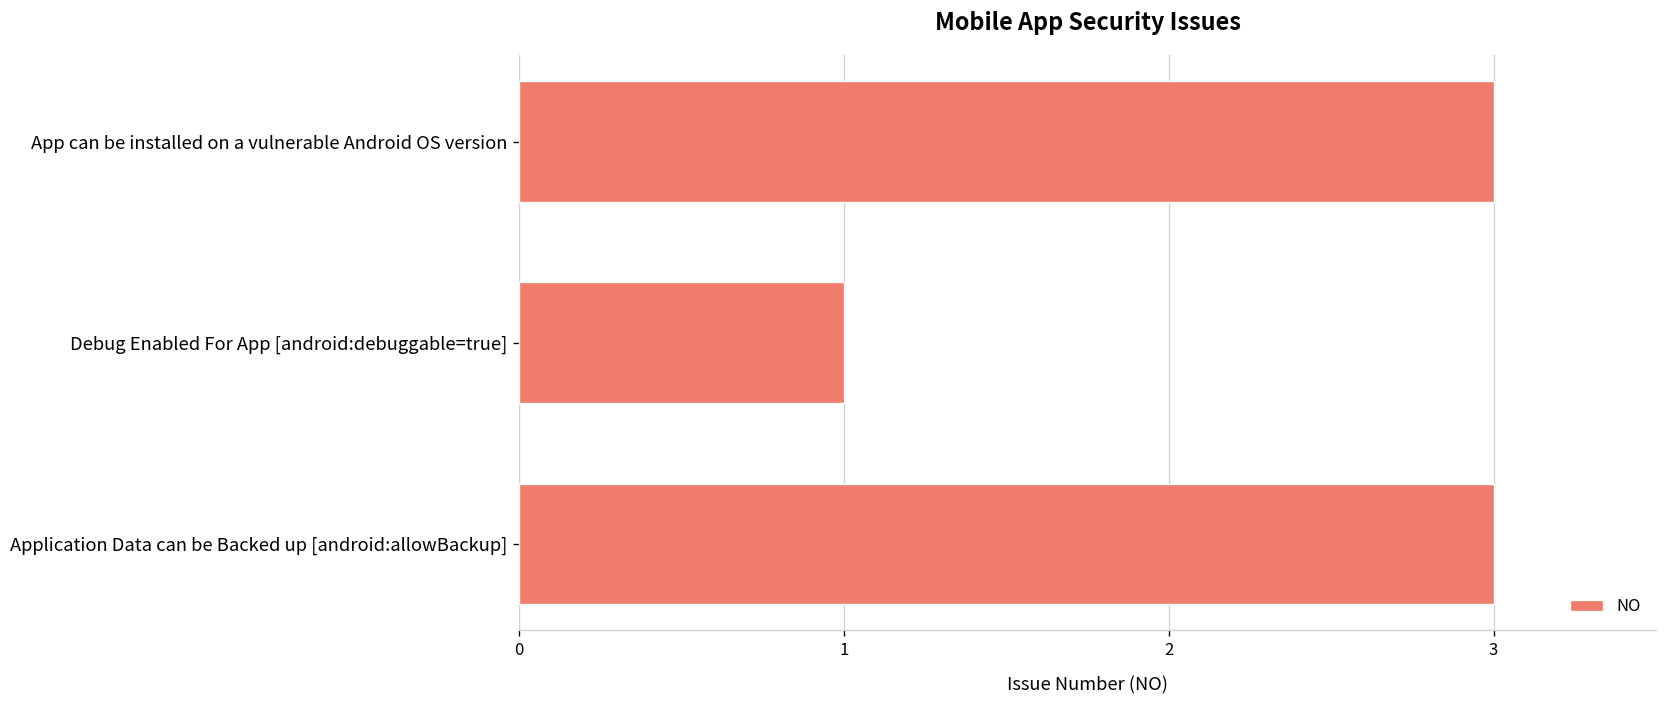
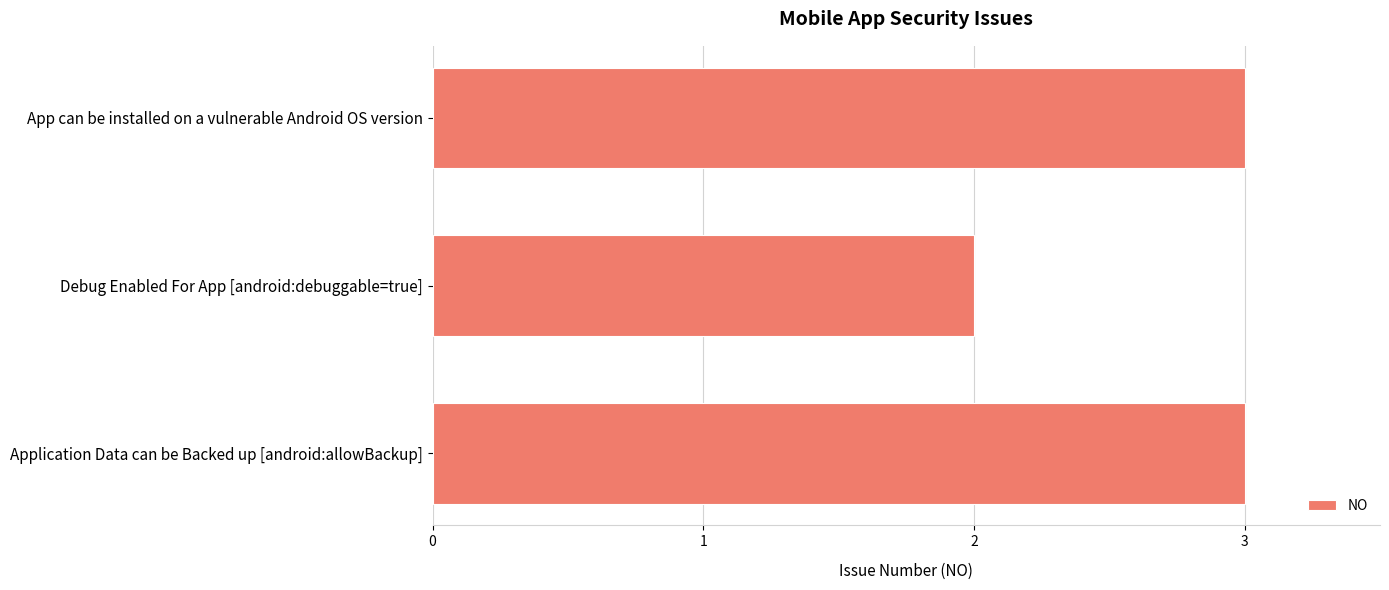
Debug Enabled For App [android:debuggable=true]: 1 -> 2
